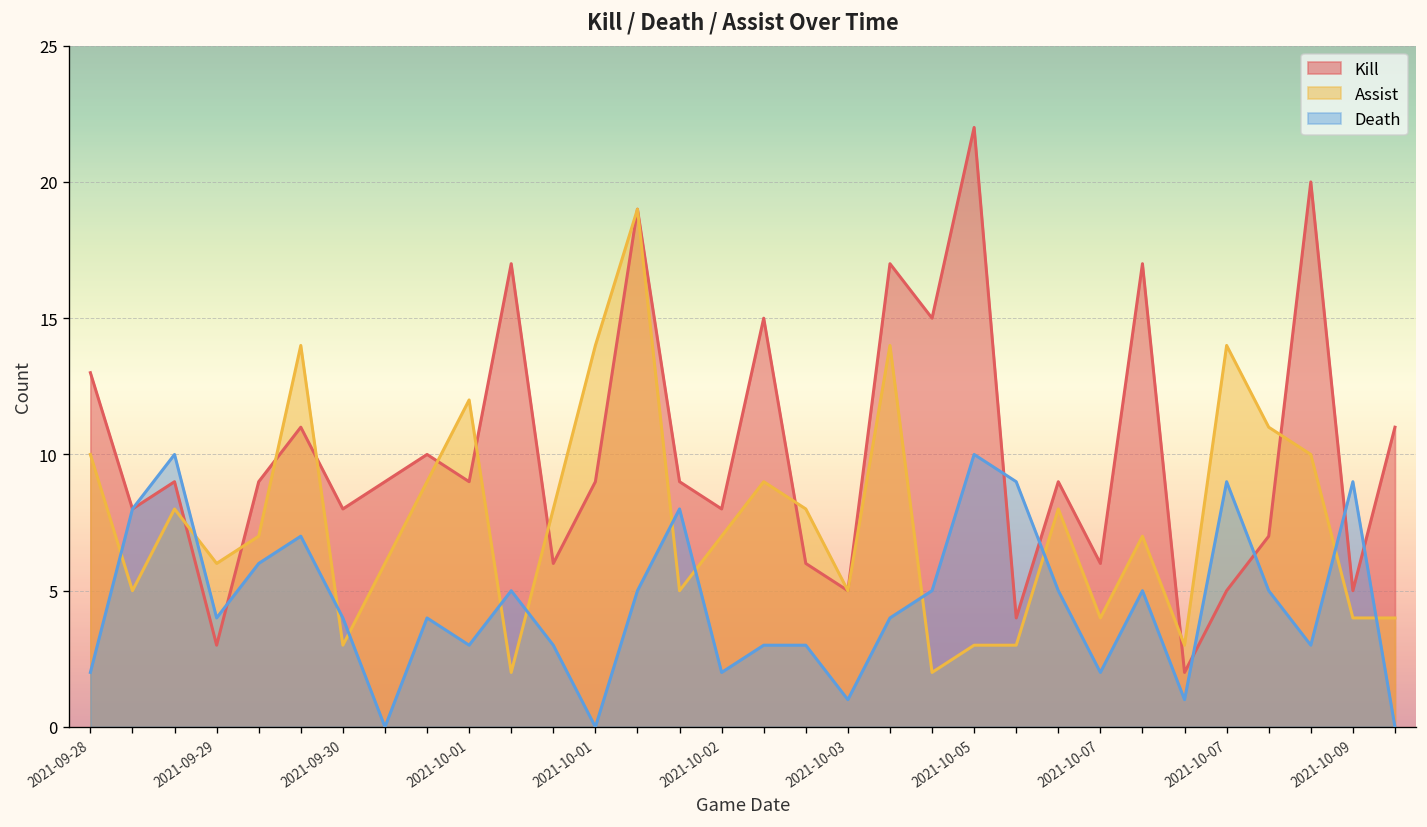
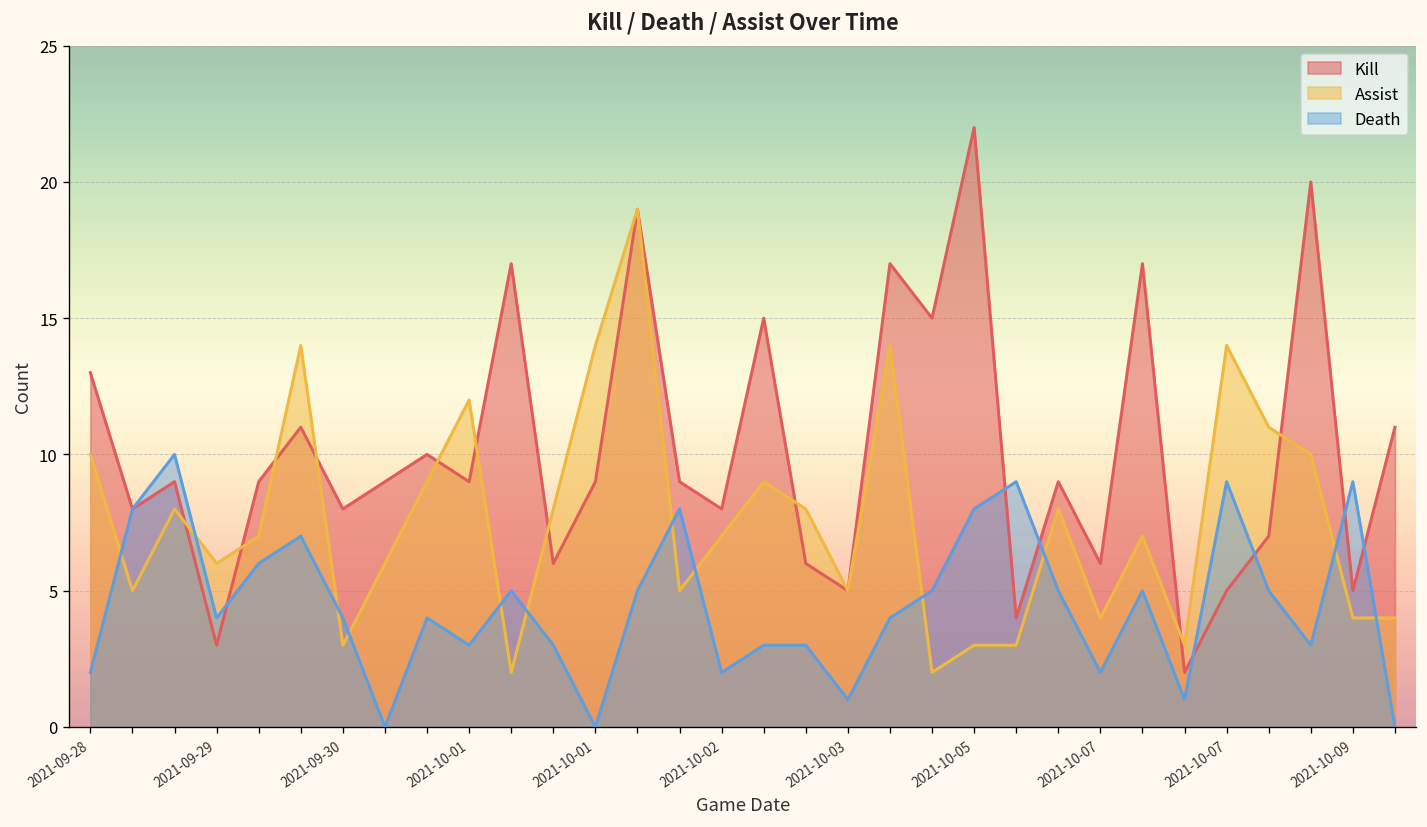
Death, 2021-10-05: 10 -> 8
